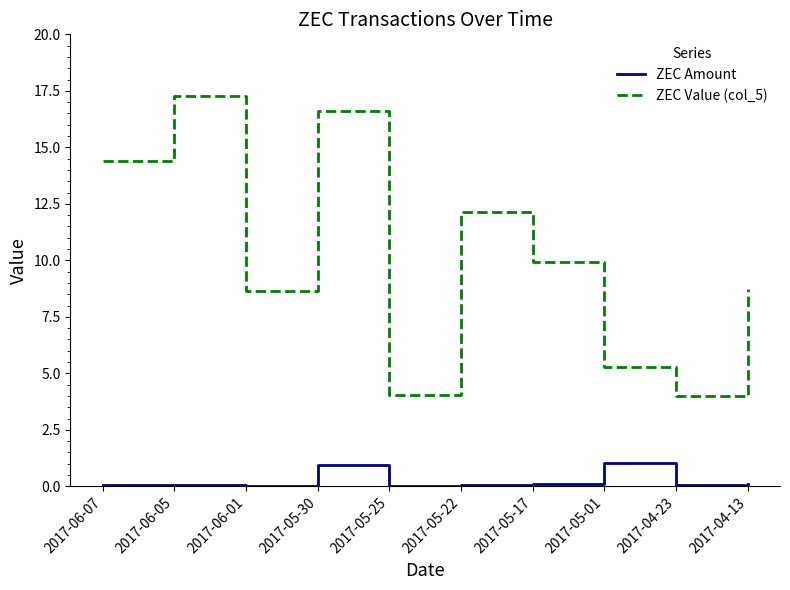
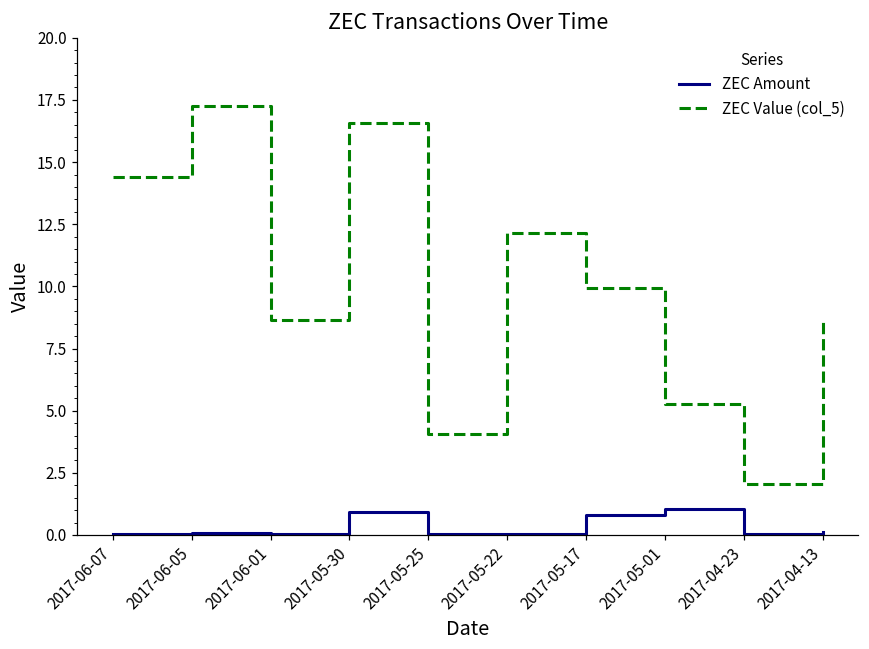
ZEC Amount, 2017-05-17: 0.1 -> 0.8
ZEC Value (col_5), 2017-04-23: 4.0 -> 2.0
